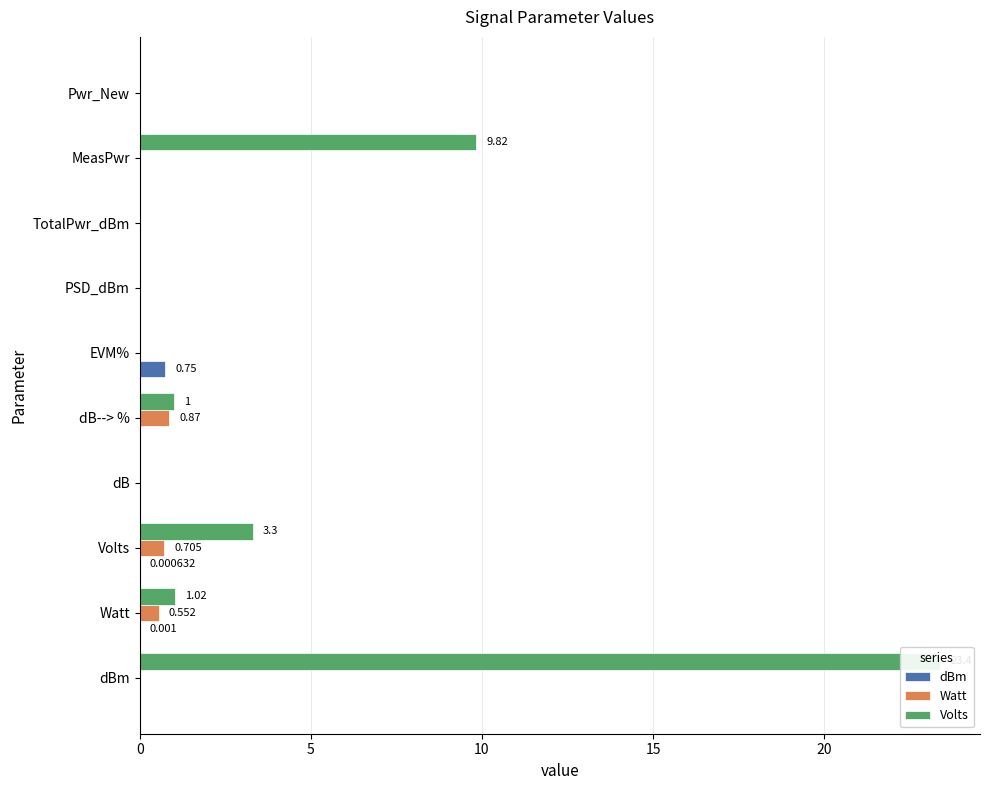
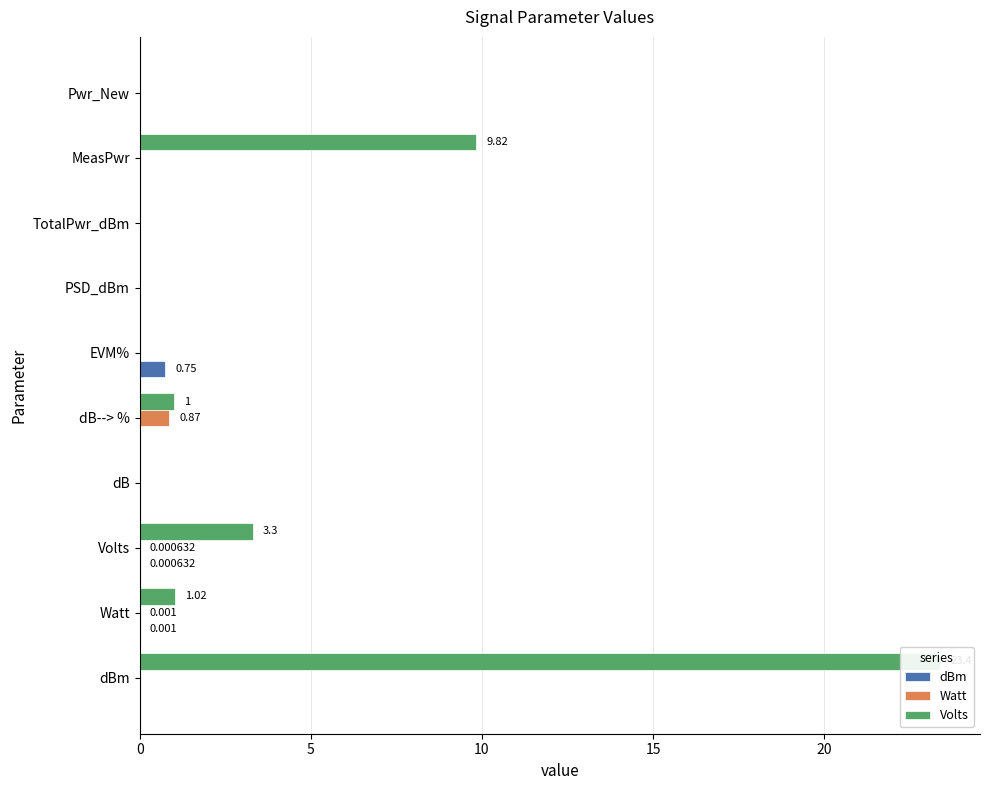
Watt, Volts: 0.705 -> 0.000632
Watt, Watt: 0.552 -> 0.001
